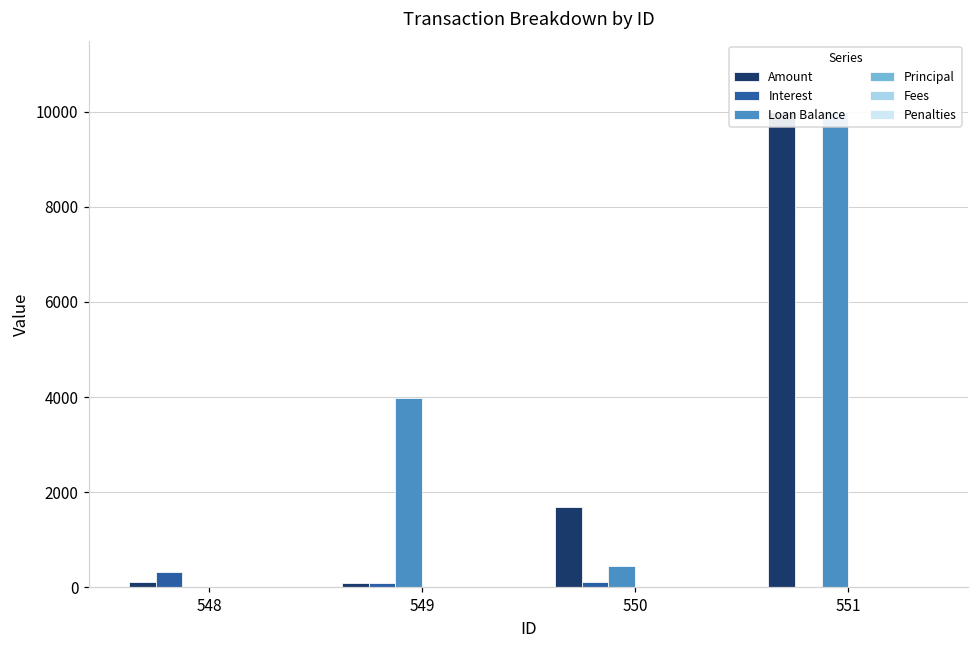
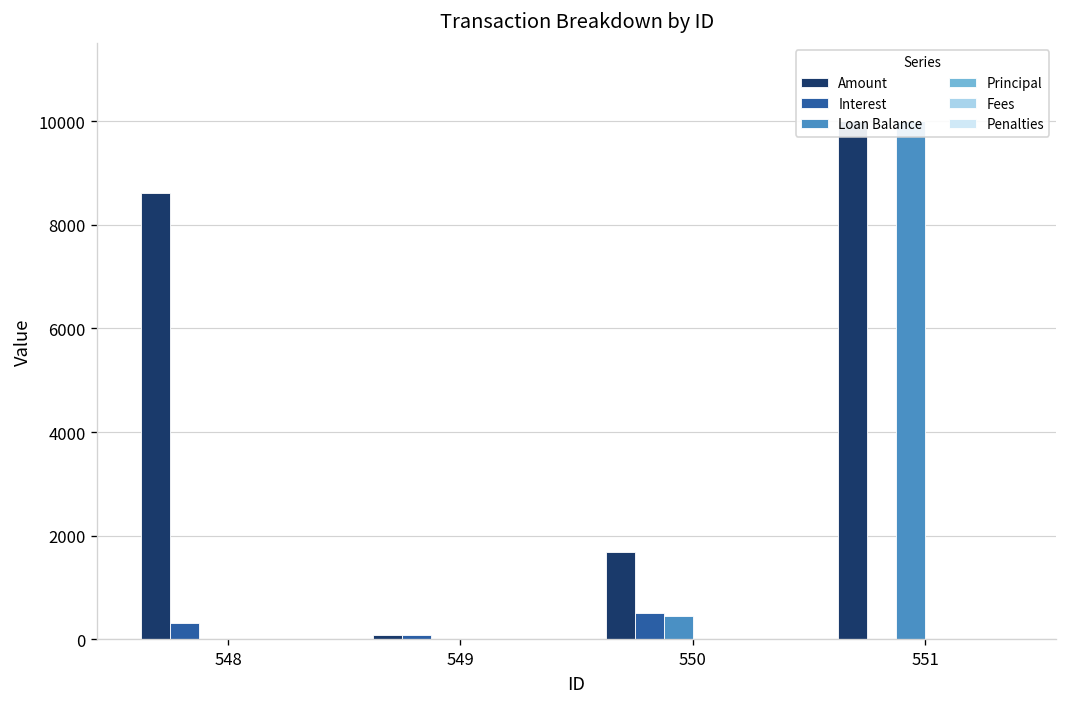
Amount, 548: 100 -> 8600
Loan Balance, 549: 4000 -> 0
Interest, 550: 100 -> 500
